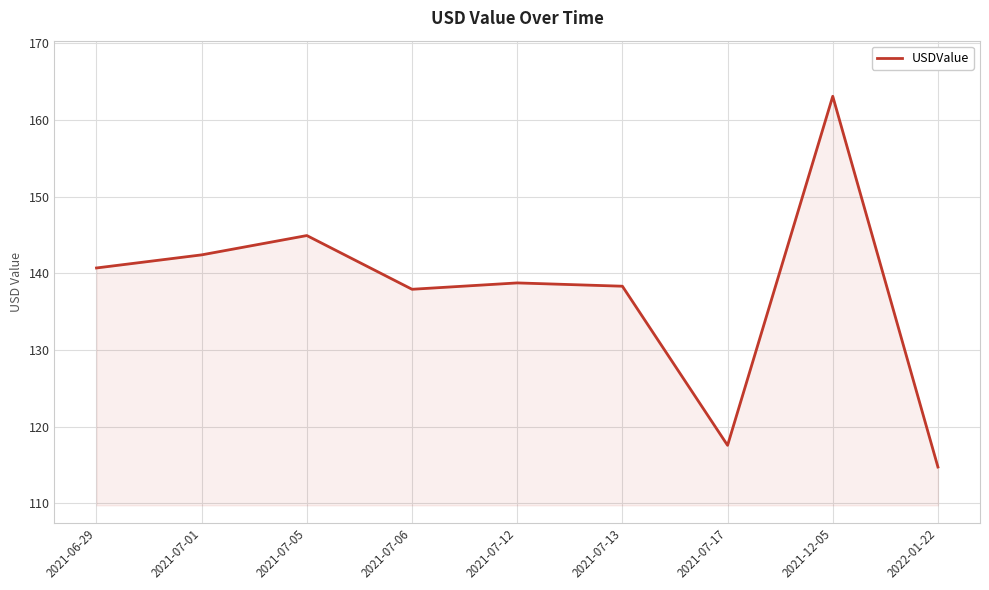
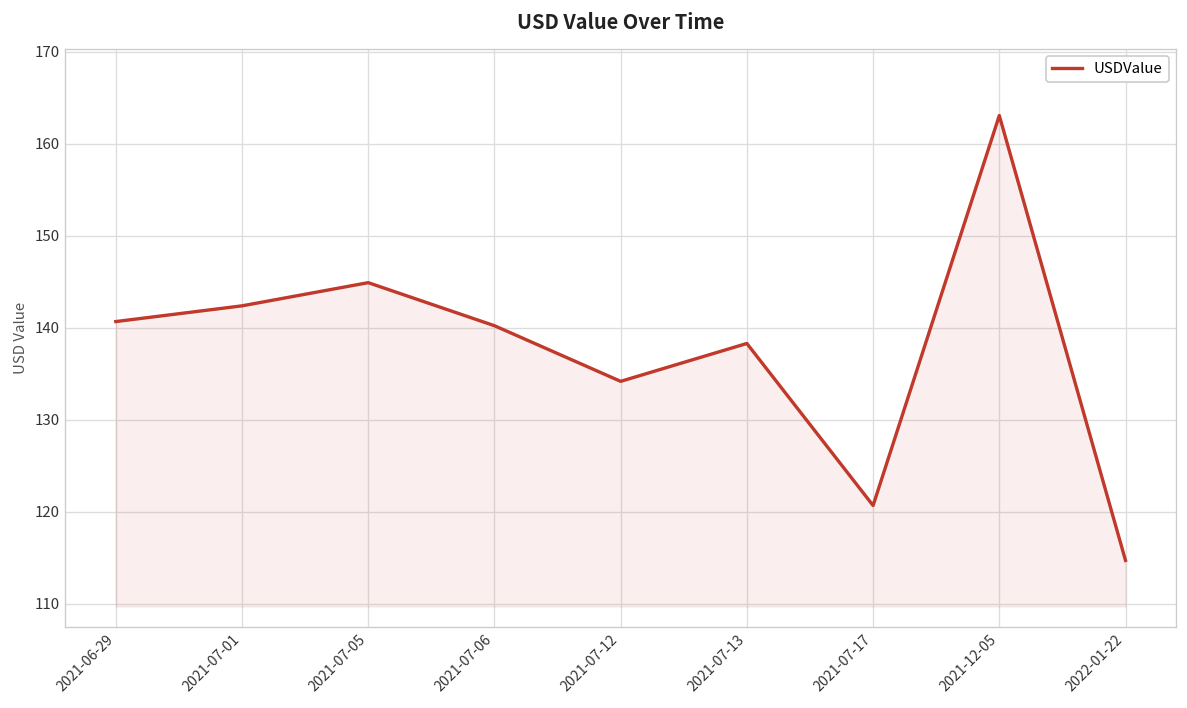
2021-07-06: 138 -> 140
2021-07-12: 139 -> 134
2021-07-17: 118 -> 121
